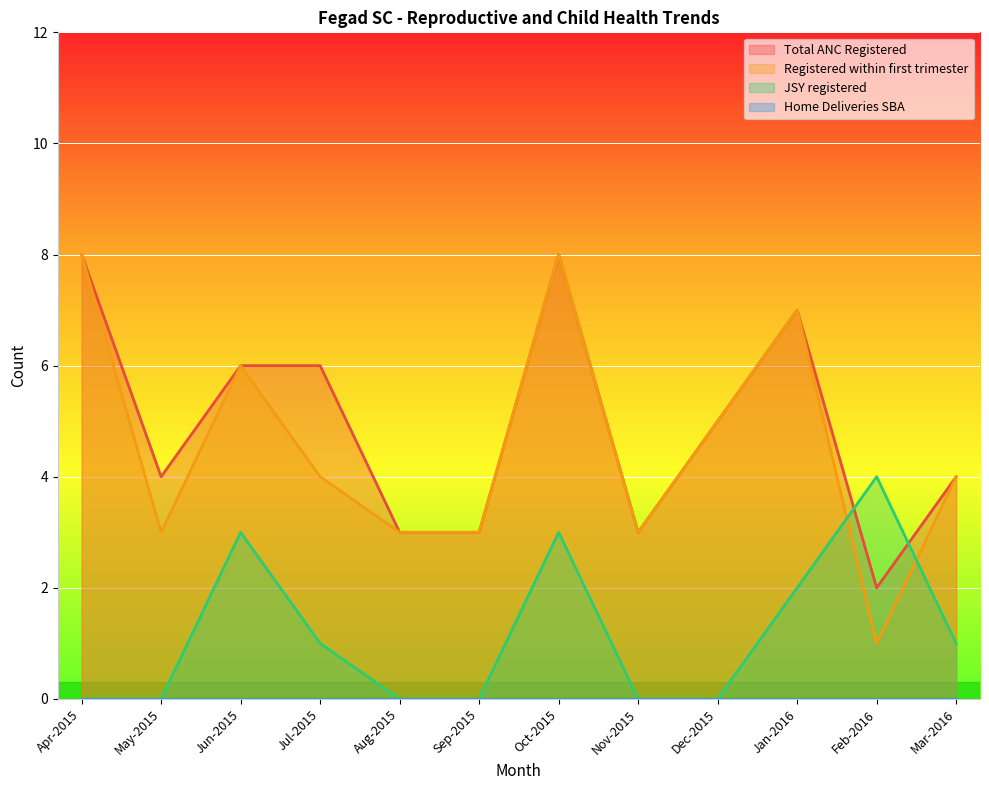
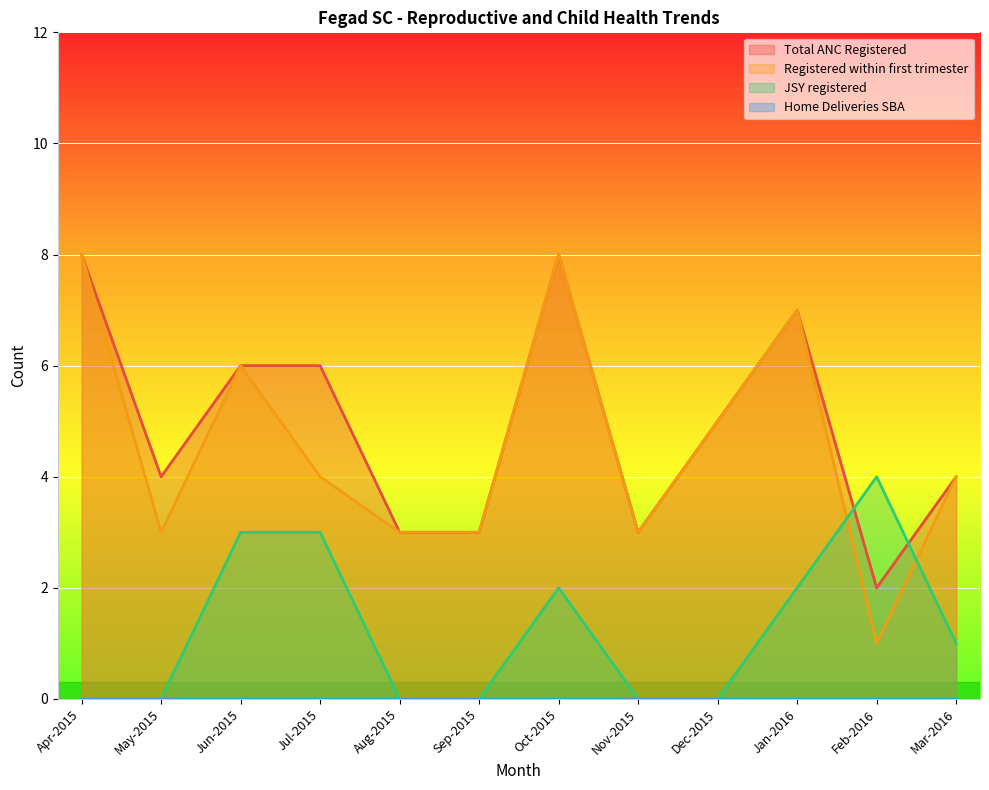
JSY registered, Jul-2015: 1 -> 3
JSY registered, Oct-2015: 3 -> 2
